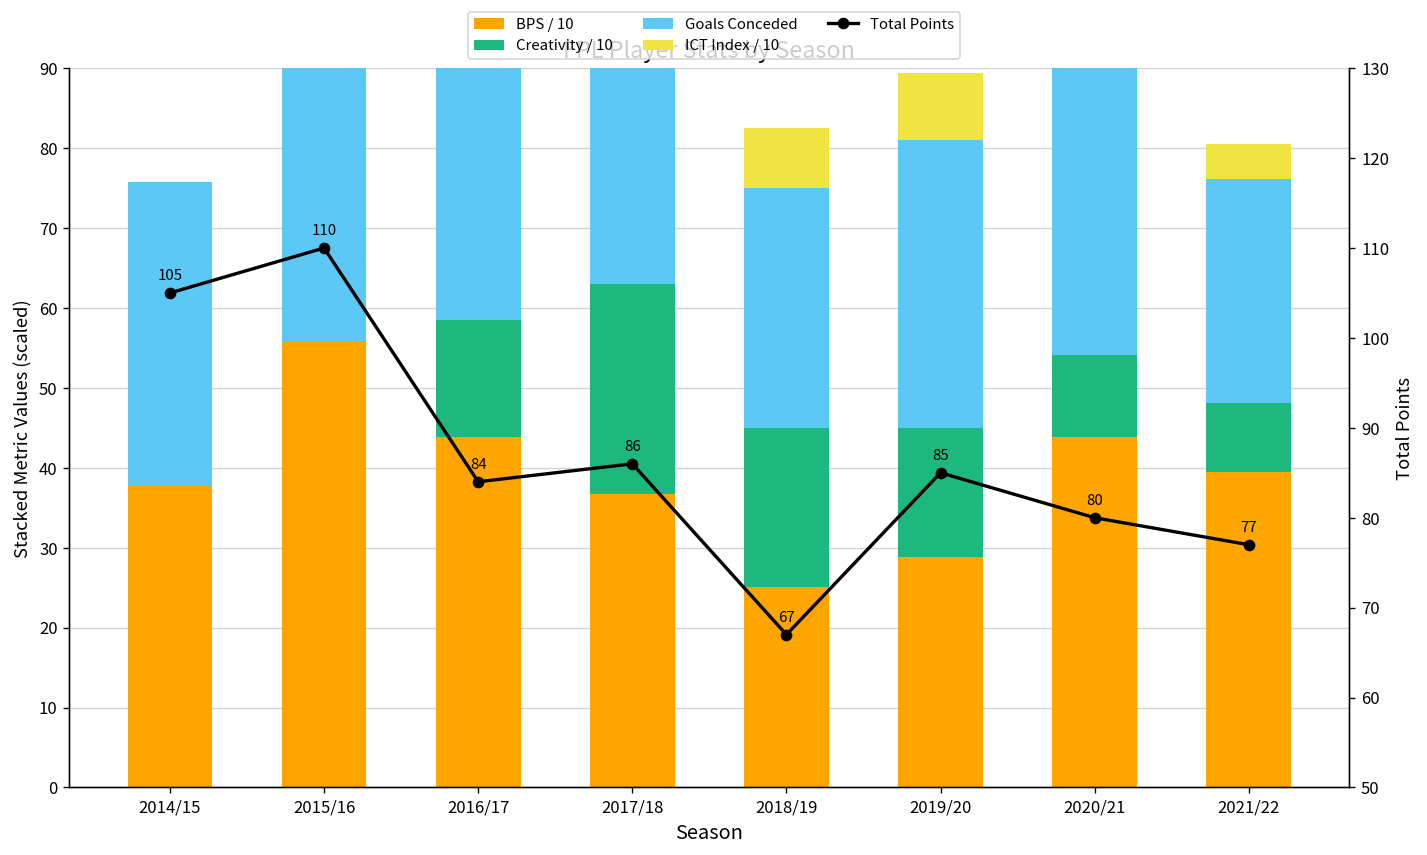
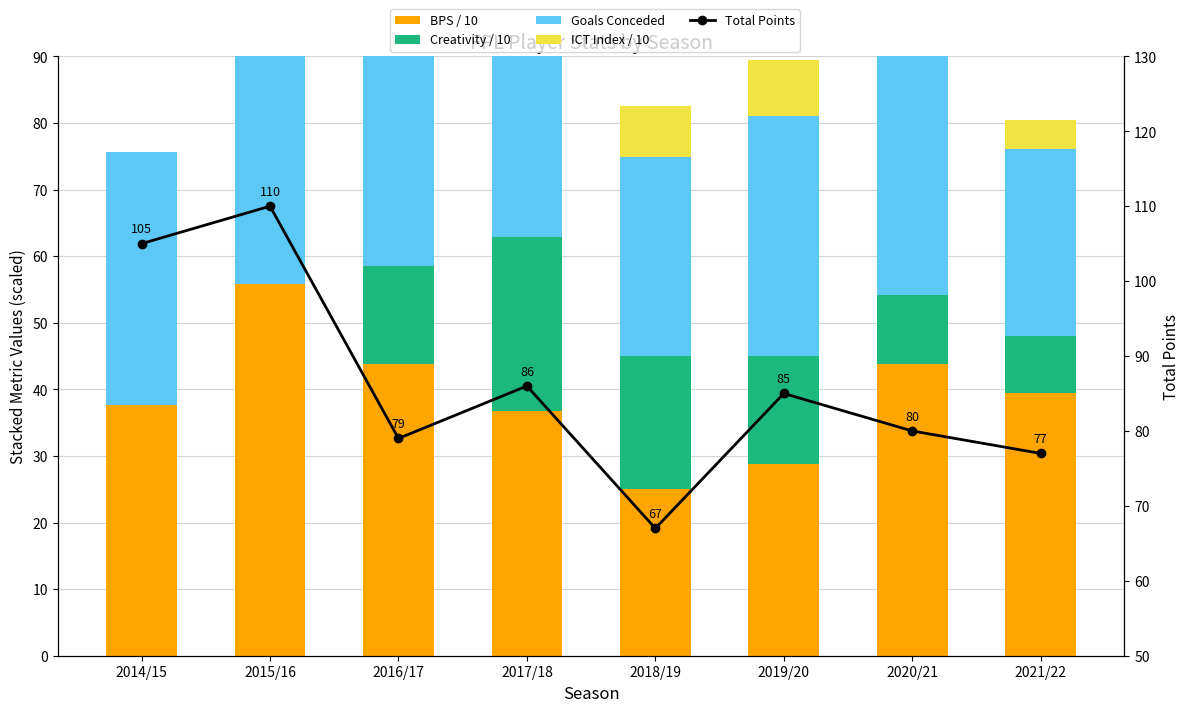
Total Points, 2016/17: 84 -> 79
